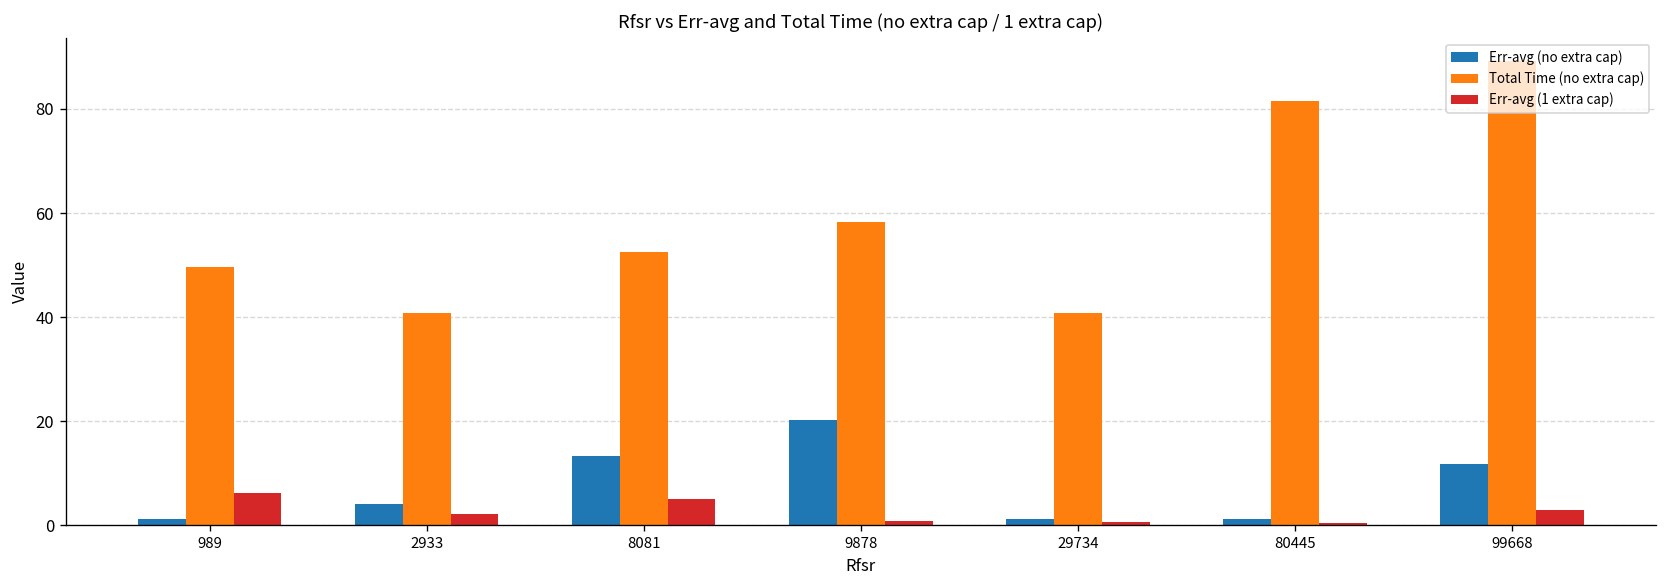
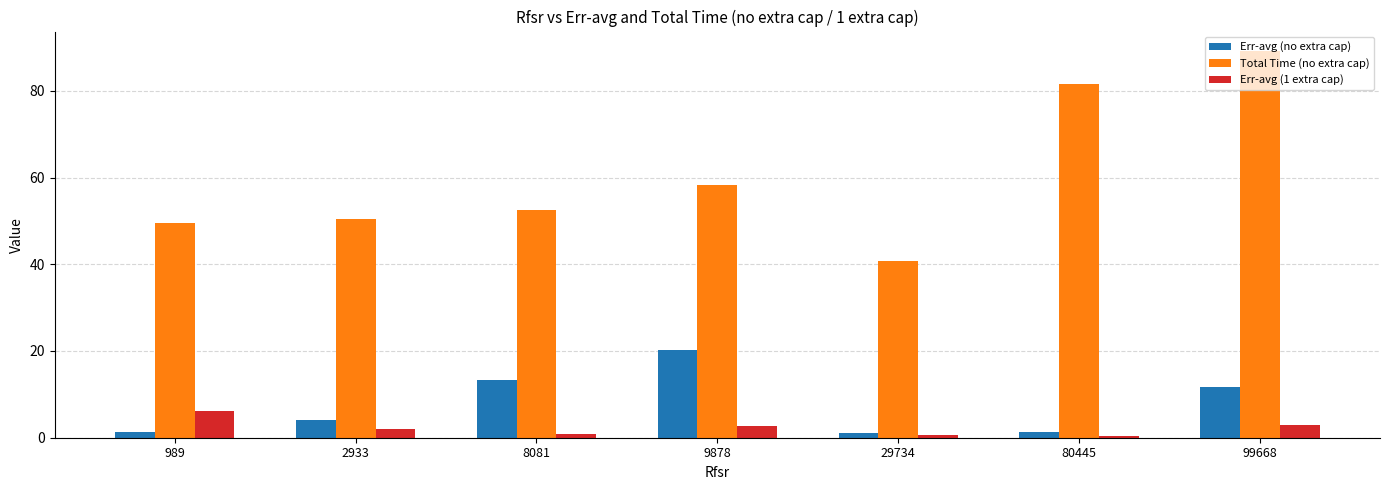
Total Time (no extra cap), 2933: 41 -> 50
Err-avg (1 extra cap), 8081: 5 -> 1
Err-avg (1 extra cap), 9878: 1 -> 3
